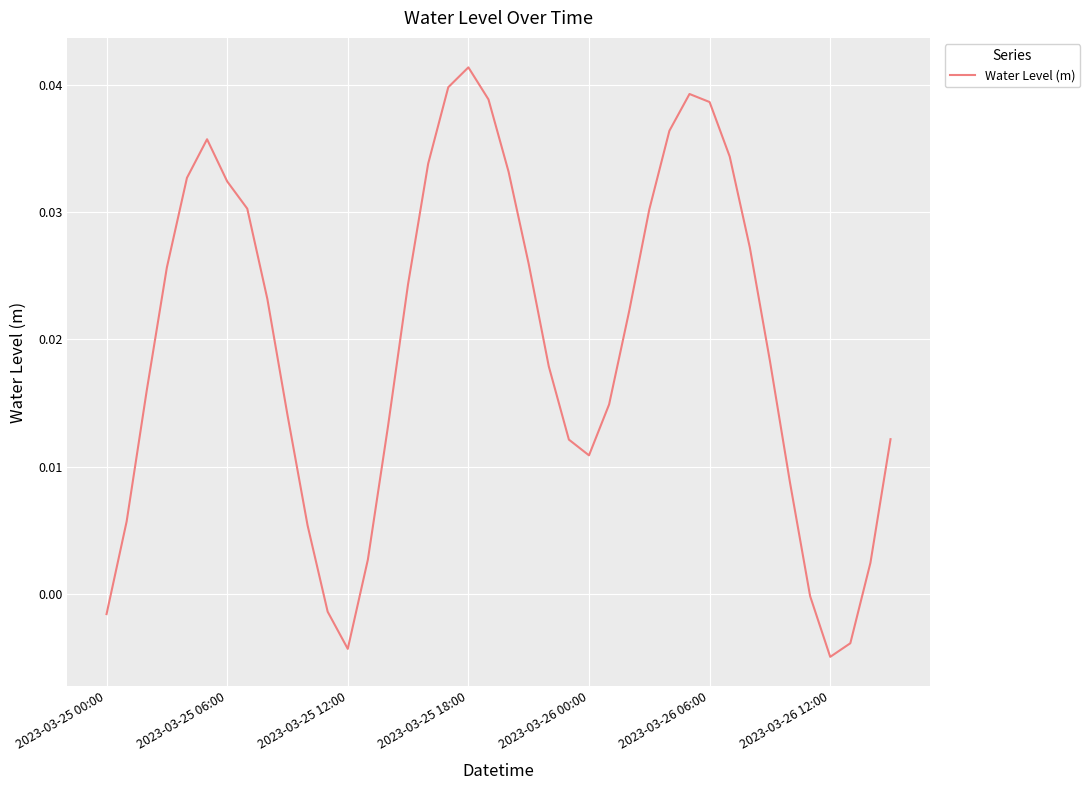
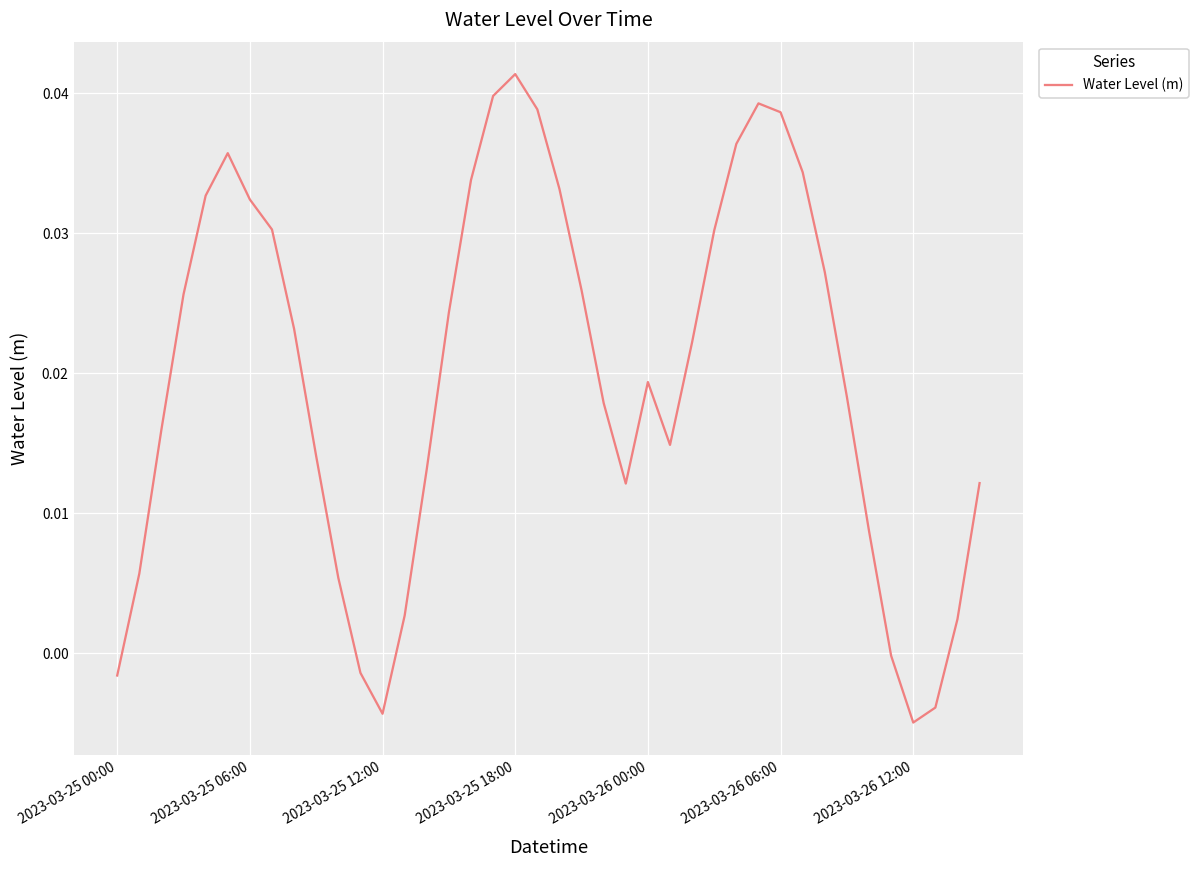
2023-03-26 00:00: 0.0109 -> 0.0194
